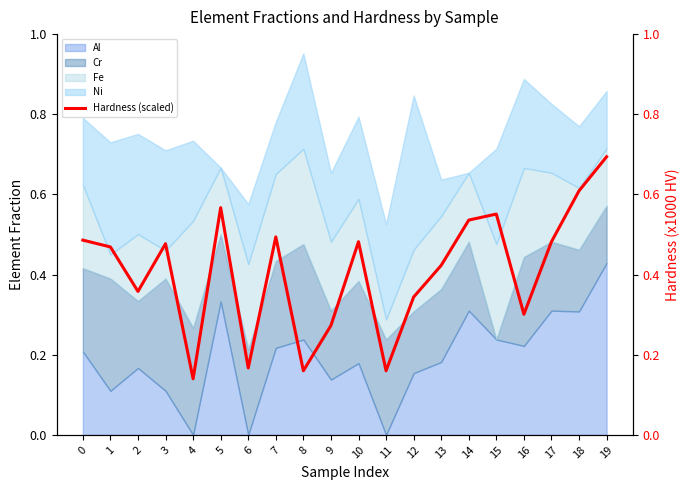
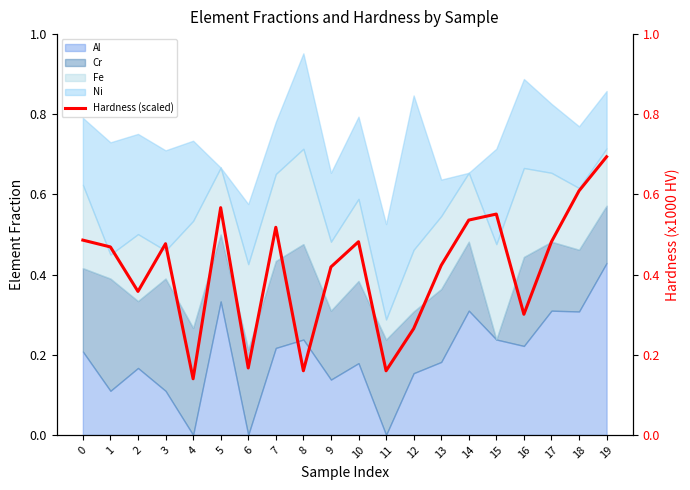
Hardness (scaled), 7: 0.49 -> 0.52
Hardness (scaled), 9: 0.27 -> 0.42
Hardness (scaled), 12: 0.34 -> 0.27
